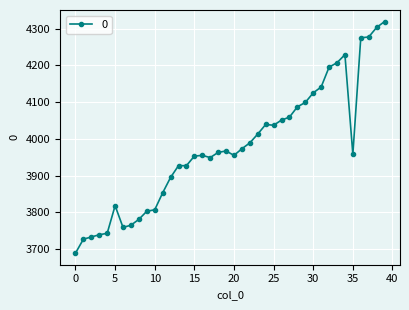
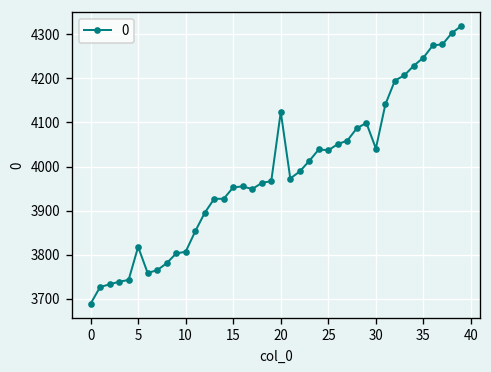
20: 3960 -> 4120
30: 4130 -> 4040
35: 3960 -> 4250
